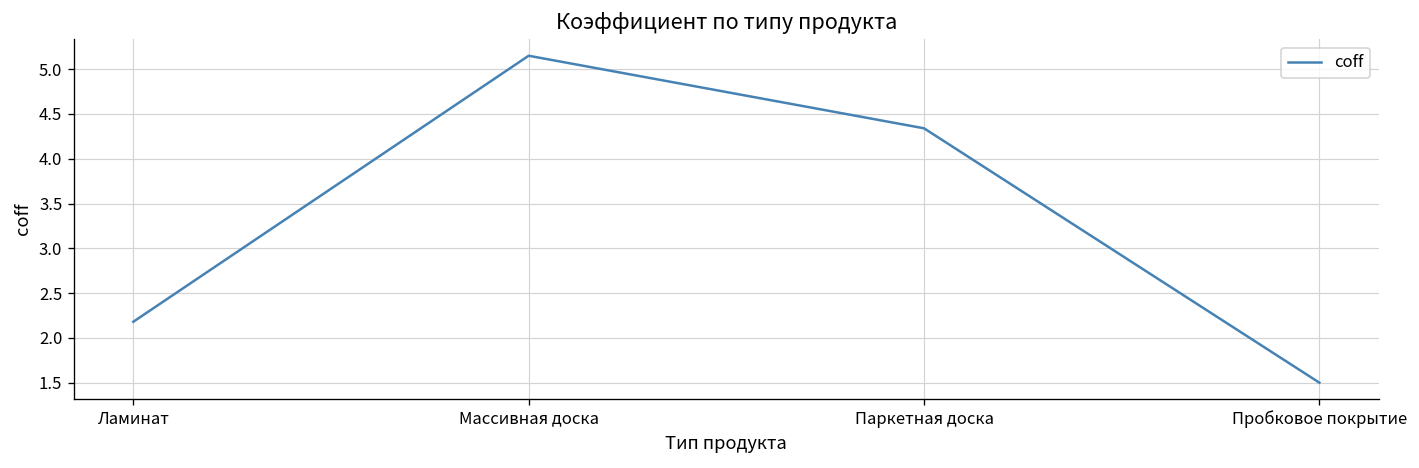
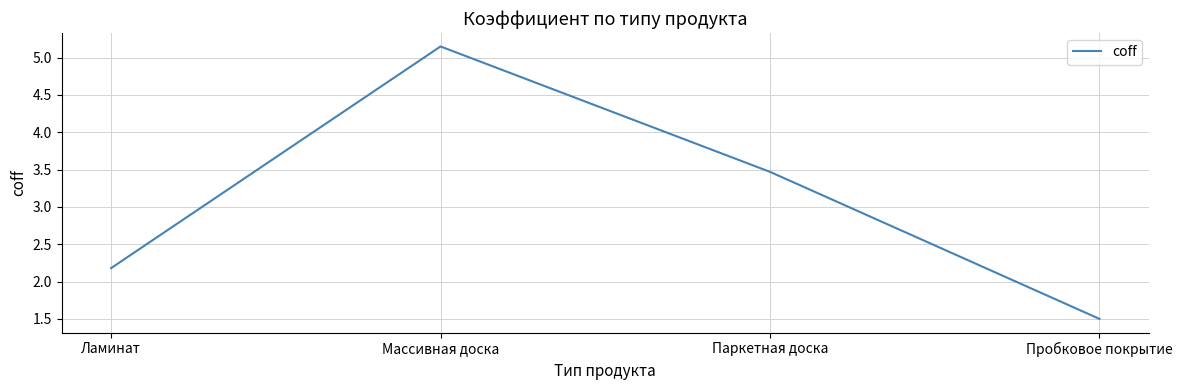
Паркетная доска: 4.3 -> 3.5
